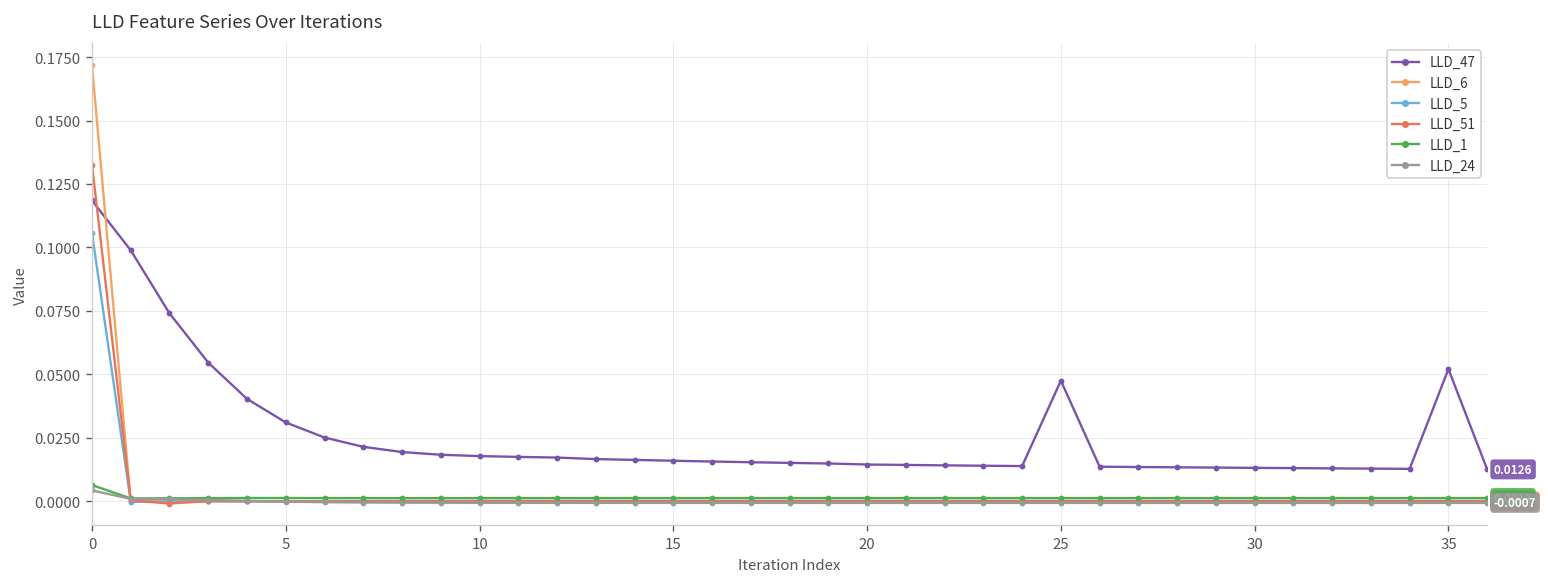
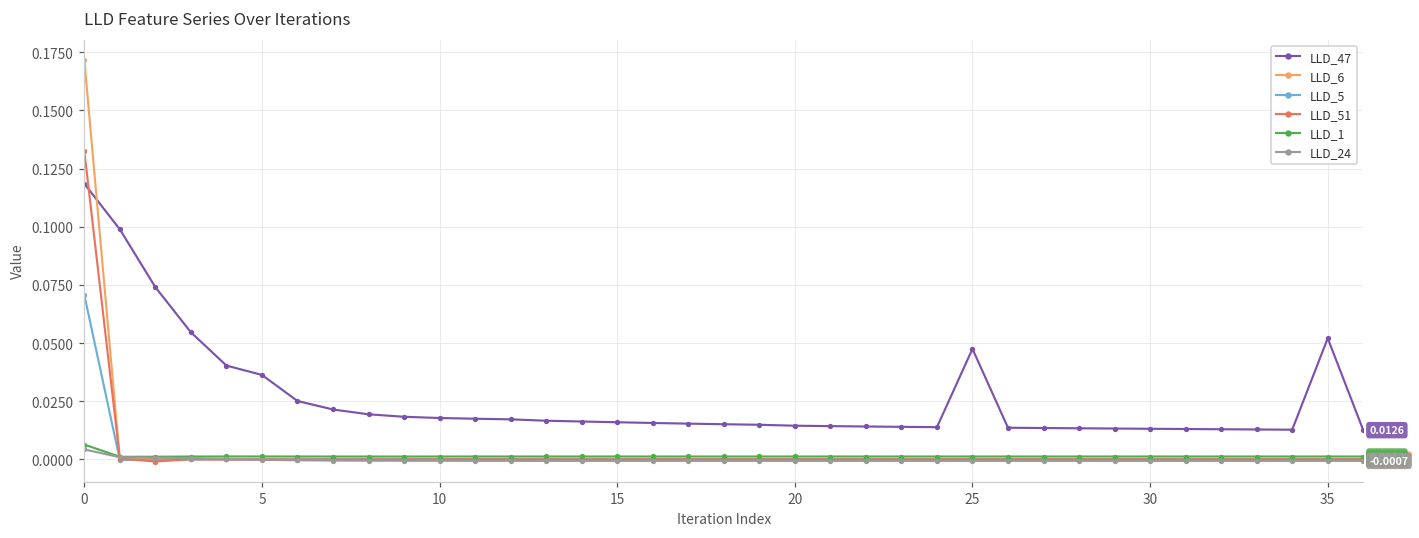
LLD_5, 0: 0.106 -> 0.071
LLD_47, 5: 0.031 -> 0.036
